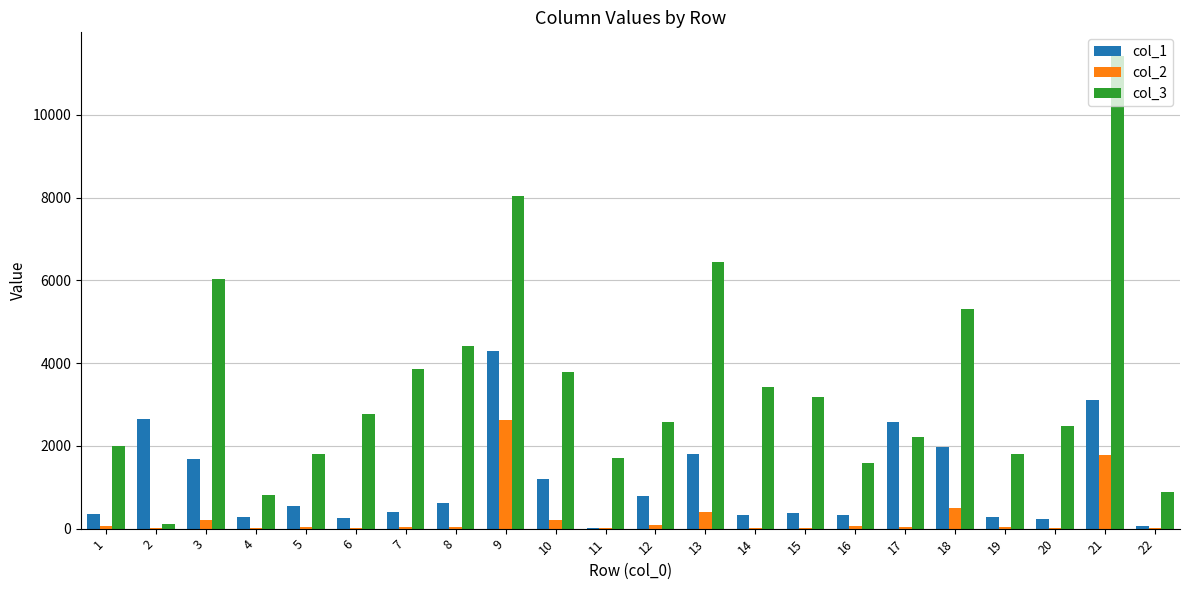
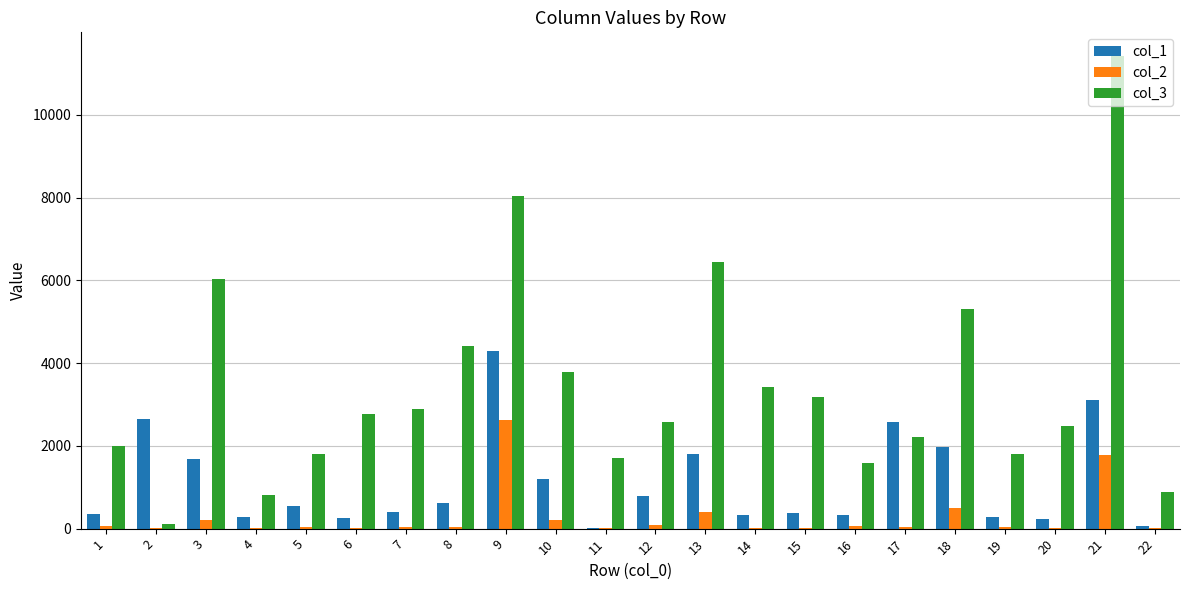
col_3, 7: 3900 -> 2900
